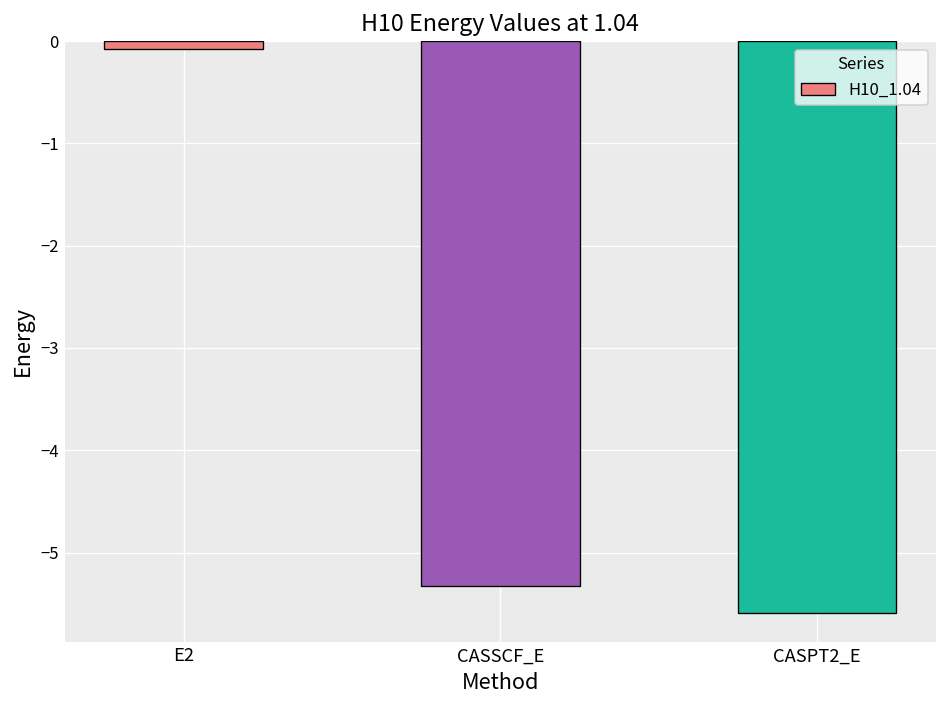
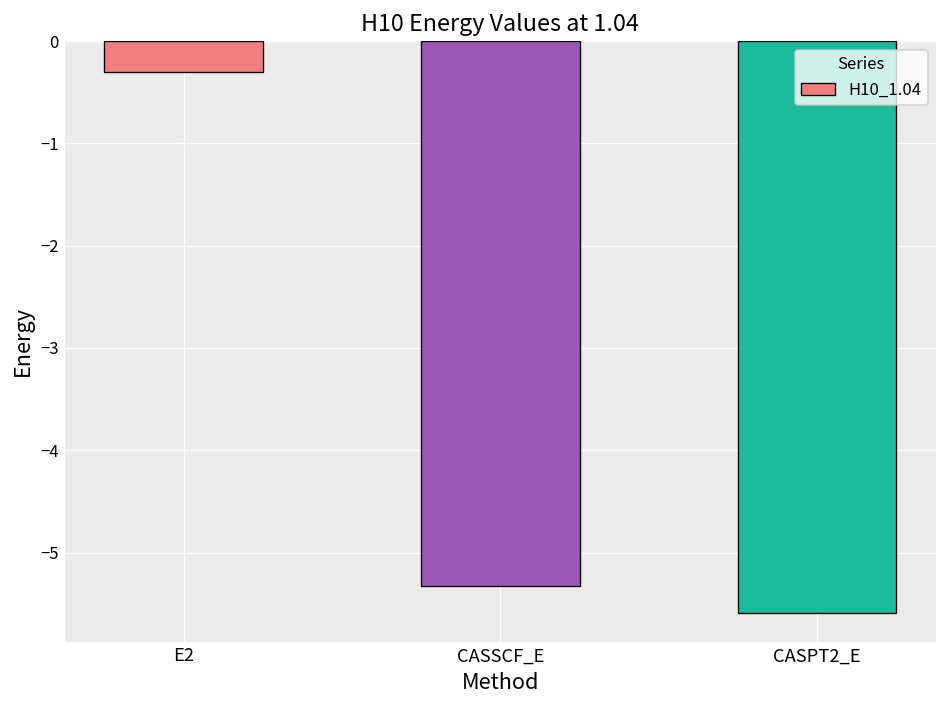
E2: -0.1 -> -0.3
